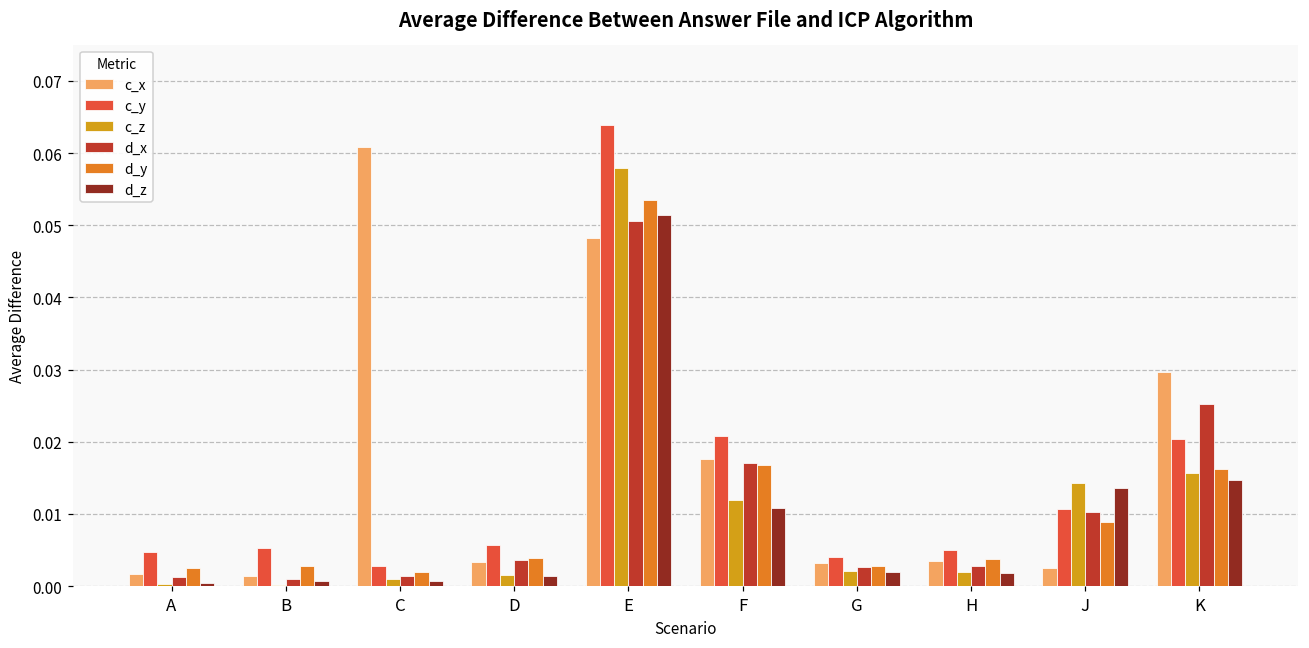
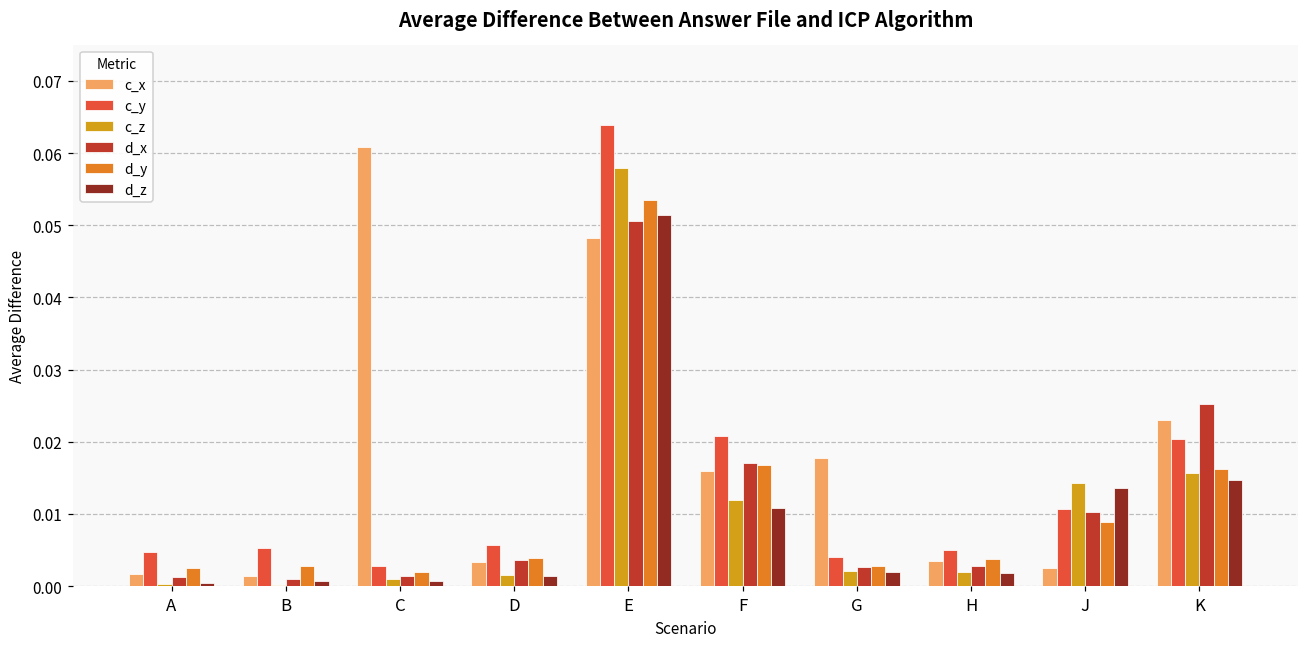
c_x, F: 0.018 -> 0.016
c_x, G: 0.003 -> 0.018
c_x, K: 0.030 -> 0.023
